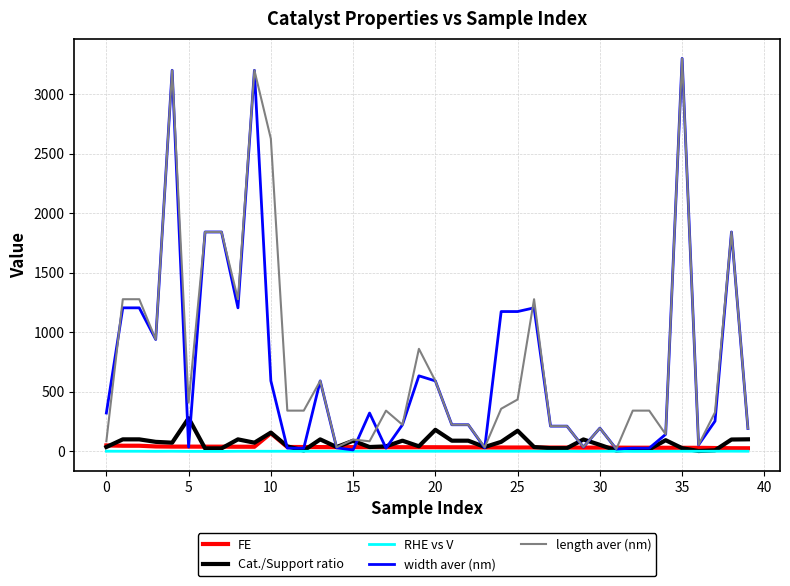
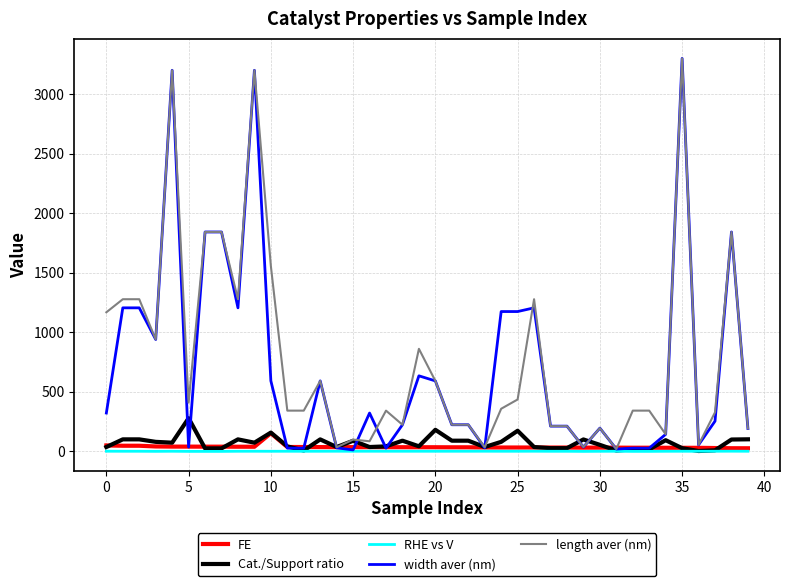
length aver (nm), 0: 80 -> 1170
length aver (nm), 10: 2620 -> 1560
